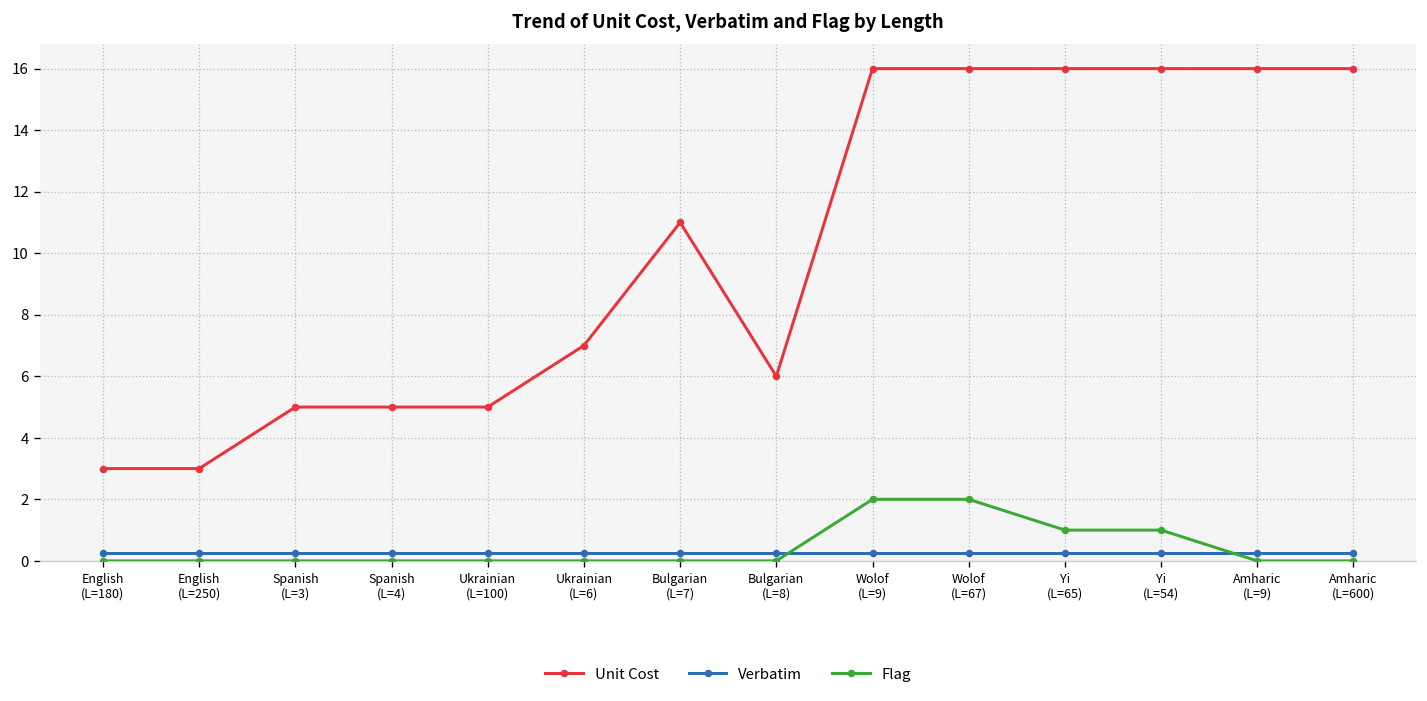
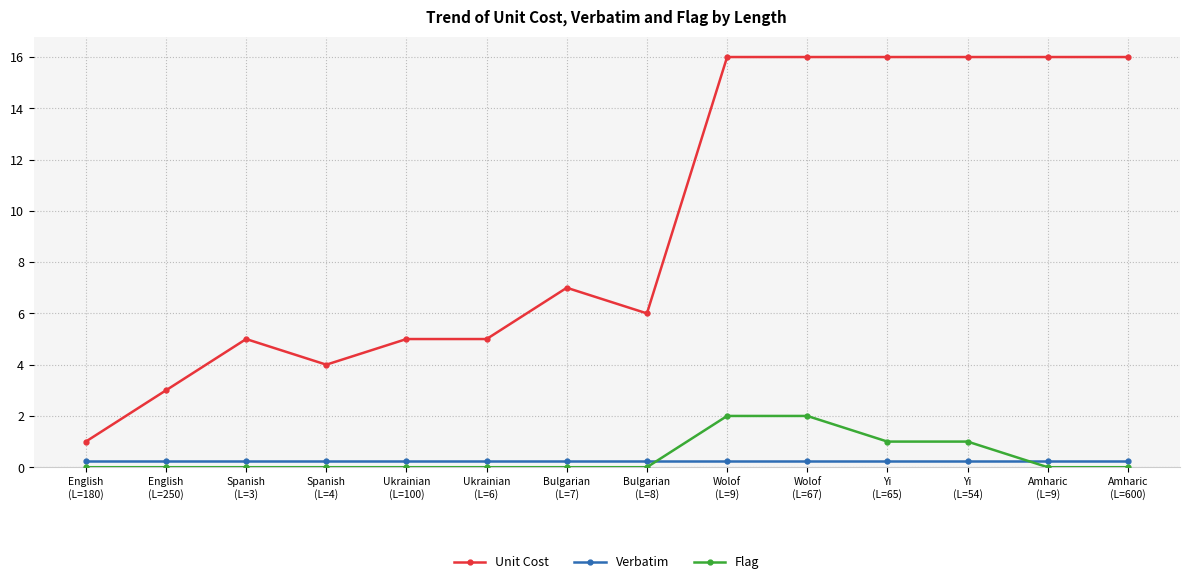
Unit Cost, English (L=180): 3 -> 1
Unit Cost, Spanish (L=4): 5 -> 4
Unit Cost, Ukrainian (L=6): 7 -> 5
Unit Cost, Bulgarian (L=7): 11 -> 7
